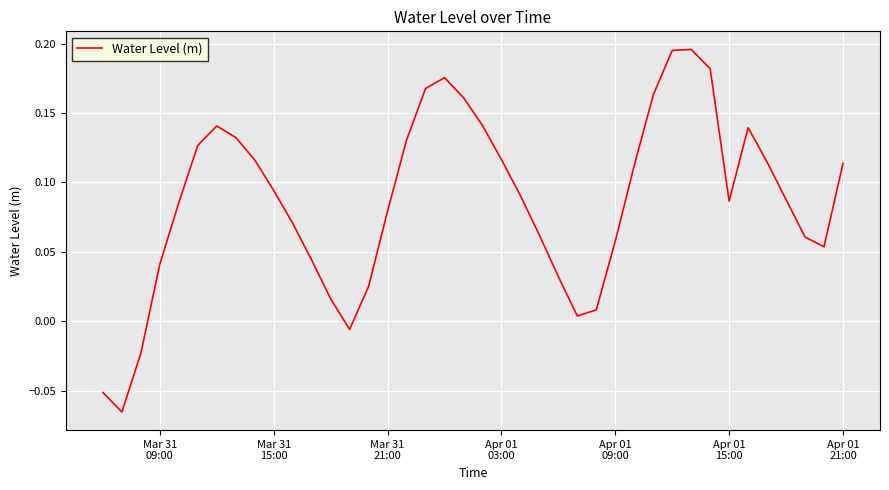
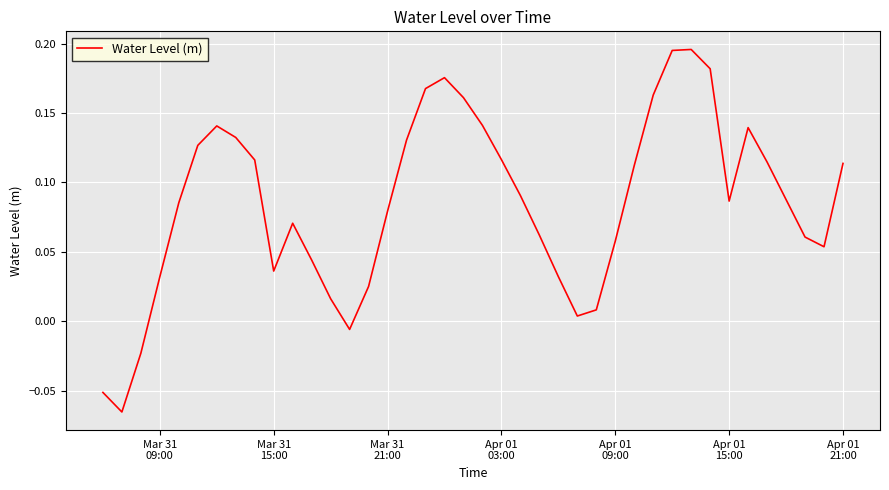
Mar 31 09:00: 0.041 -> 0.032
Mar 31 15:00: 0.094 -> 0.036
